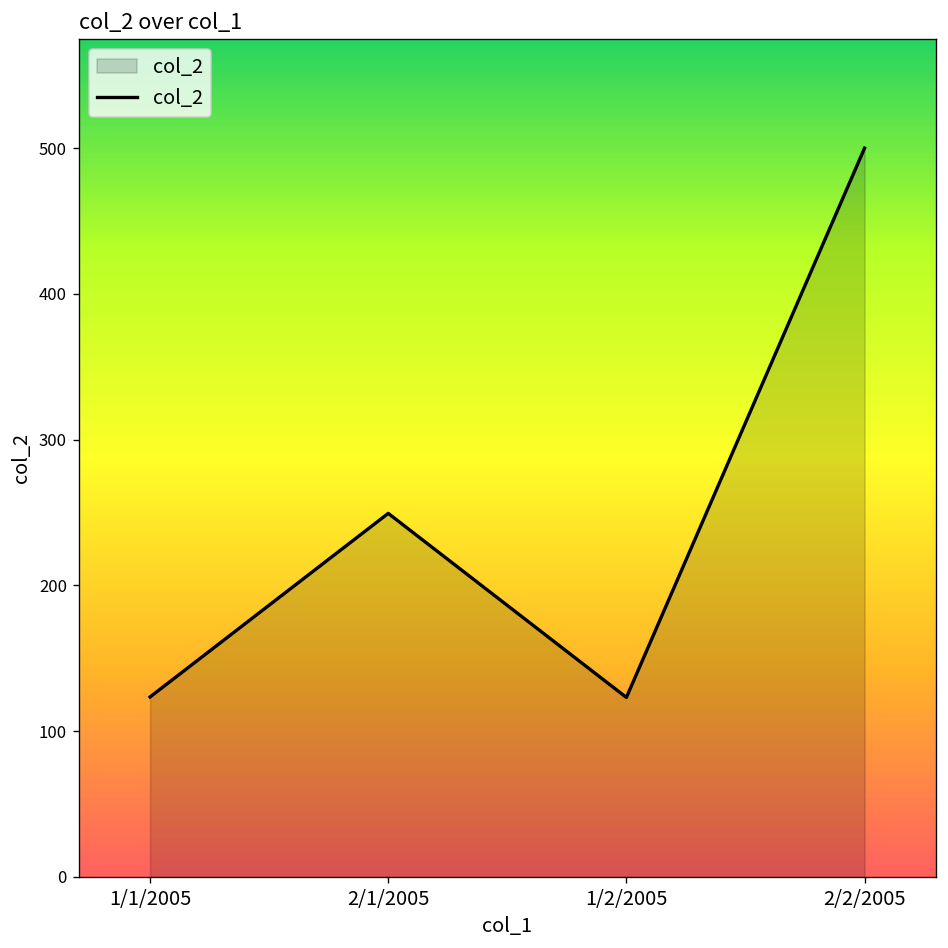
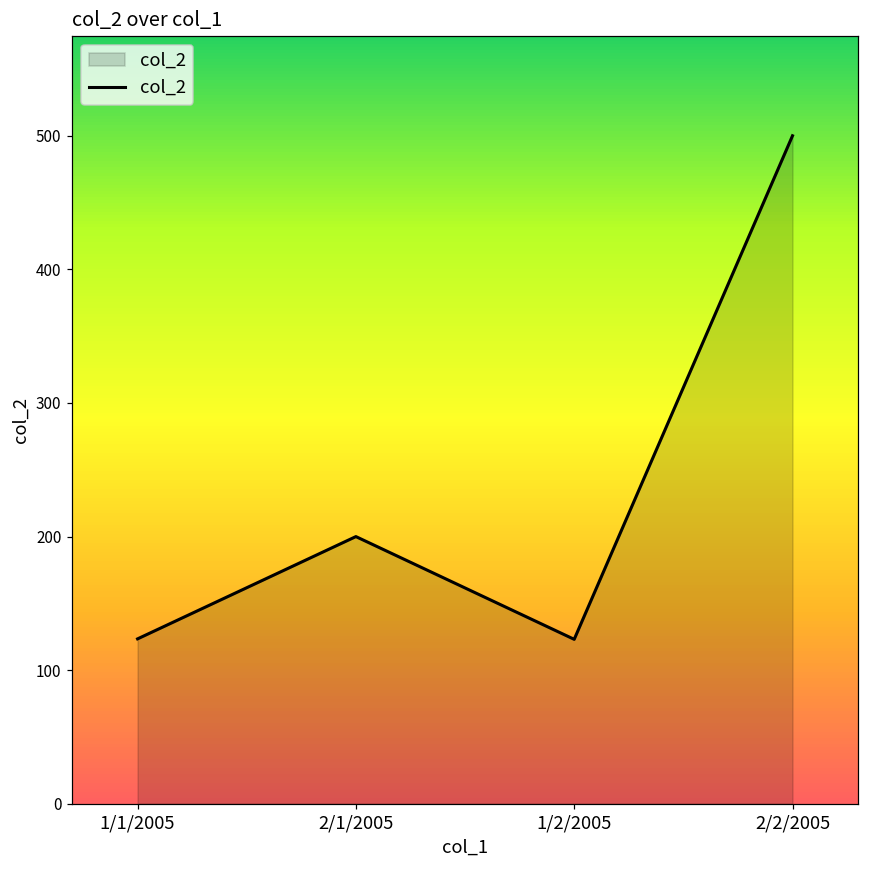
2/1/2005: 249 -> 200
